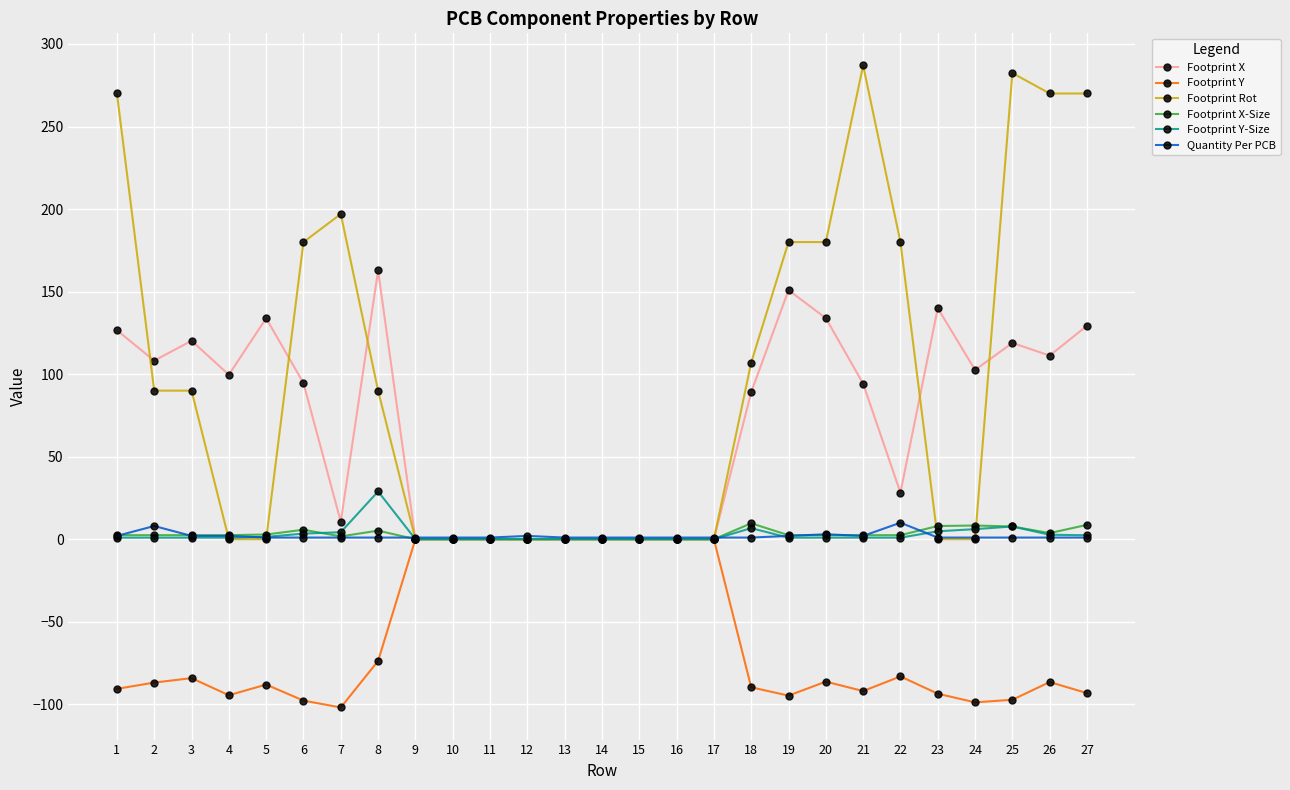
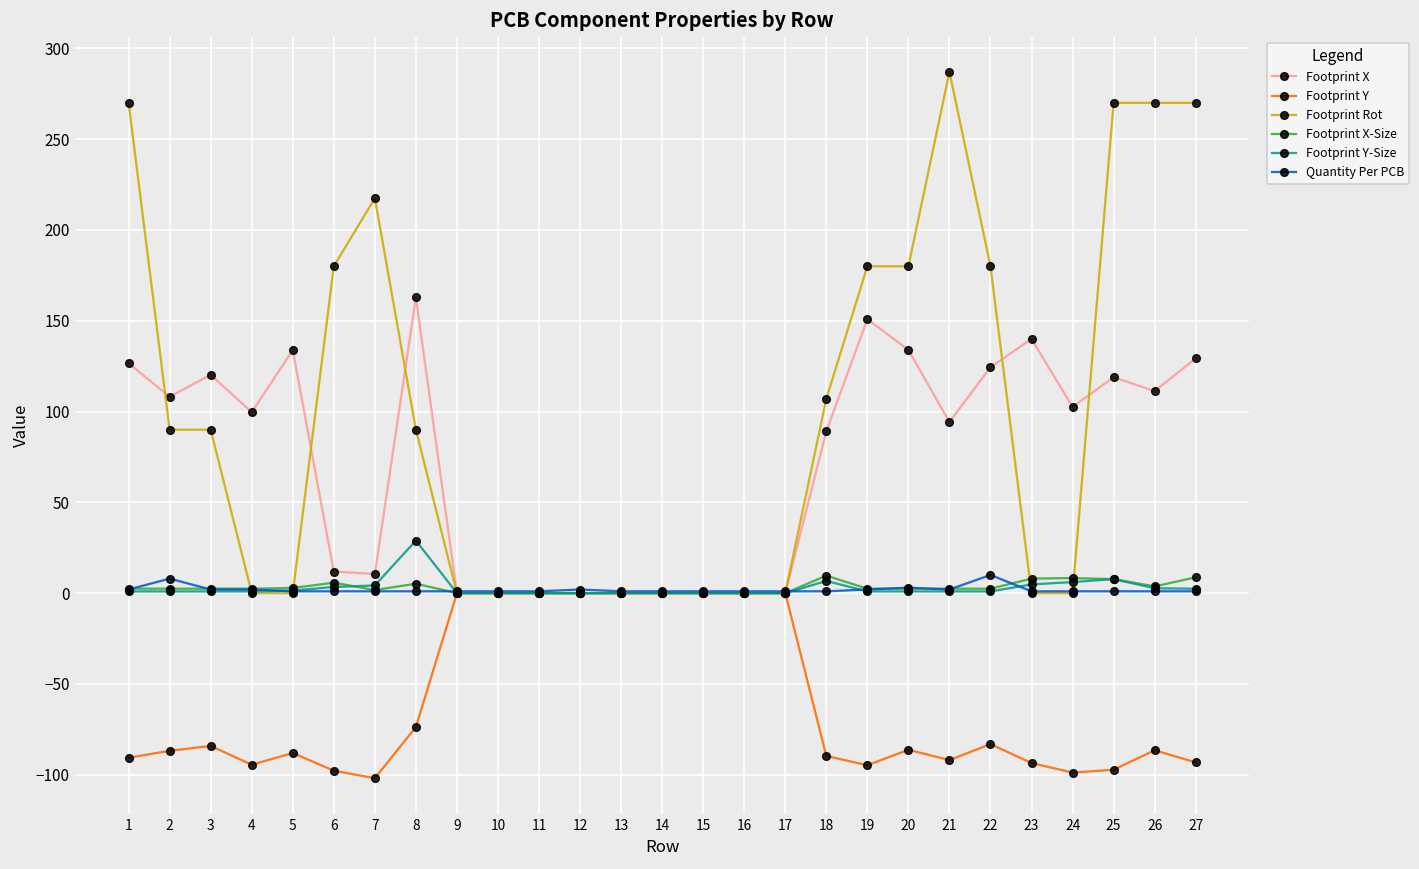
Footprint X, 6: 95 -> 12
Footprint Rot, 7: 197 -> 218
Footprint X, 22: 28 -> 124
Footprint Rot, 25: 282 -> 270
